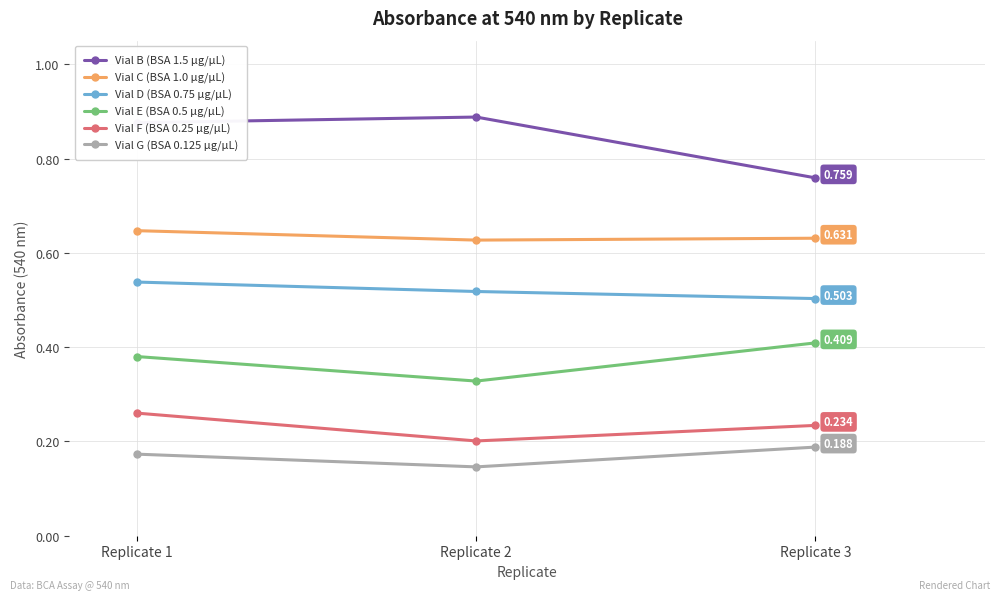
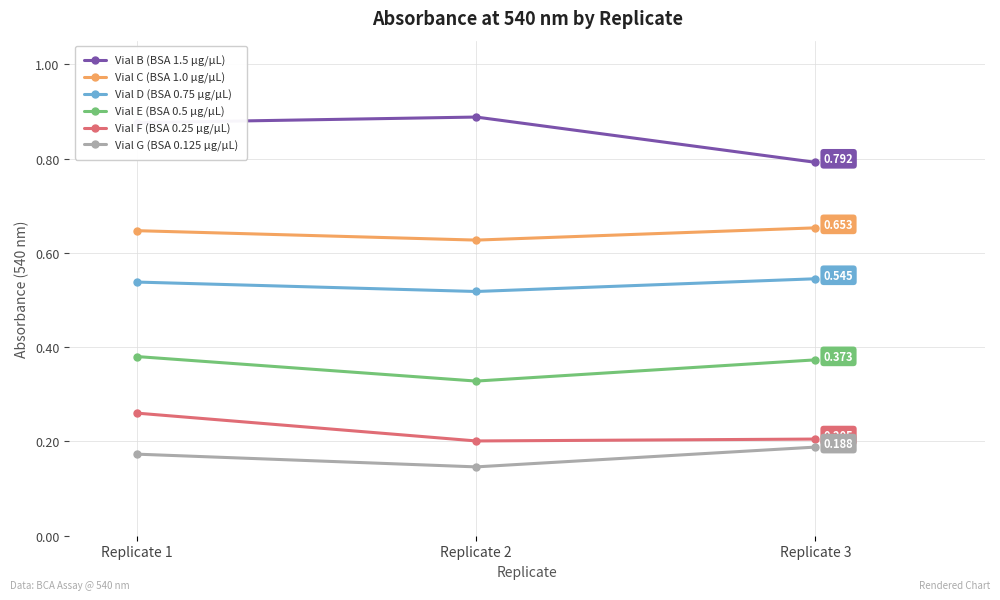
Vial B (BSA 1.5 µg/µL), Replicate 3: 0.759 -> 0.792
Vial C (BSA 1.0 µg/µL), Replicate 3: 0.631 -> 0.653
Vial D (BSA 0.75 µg/µL), Replicate 3: 0.503 -> 0.545
Vial E (BSA 0.5 µg/µL), Replicate 3: 0.409 -> 0.373
Vial F (BSA 0.25 µg/µL), Replicate 3: 0.234 -> 0.205
